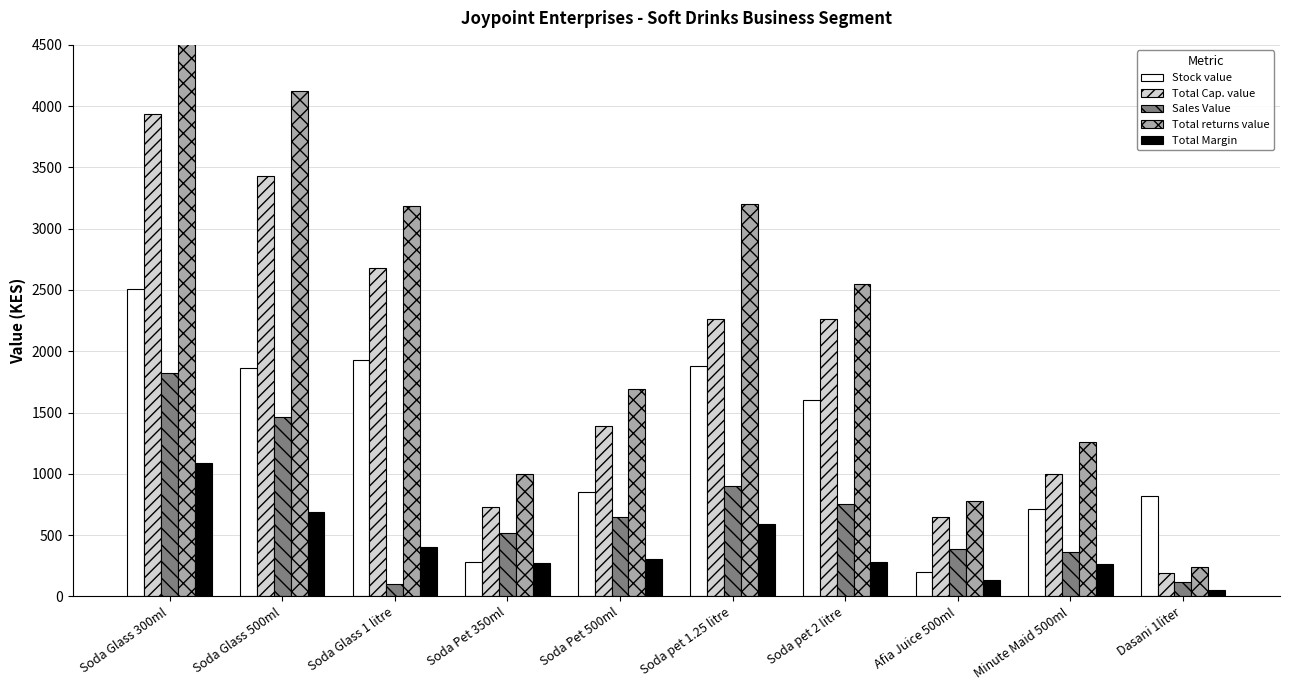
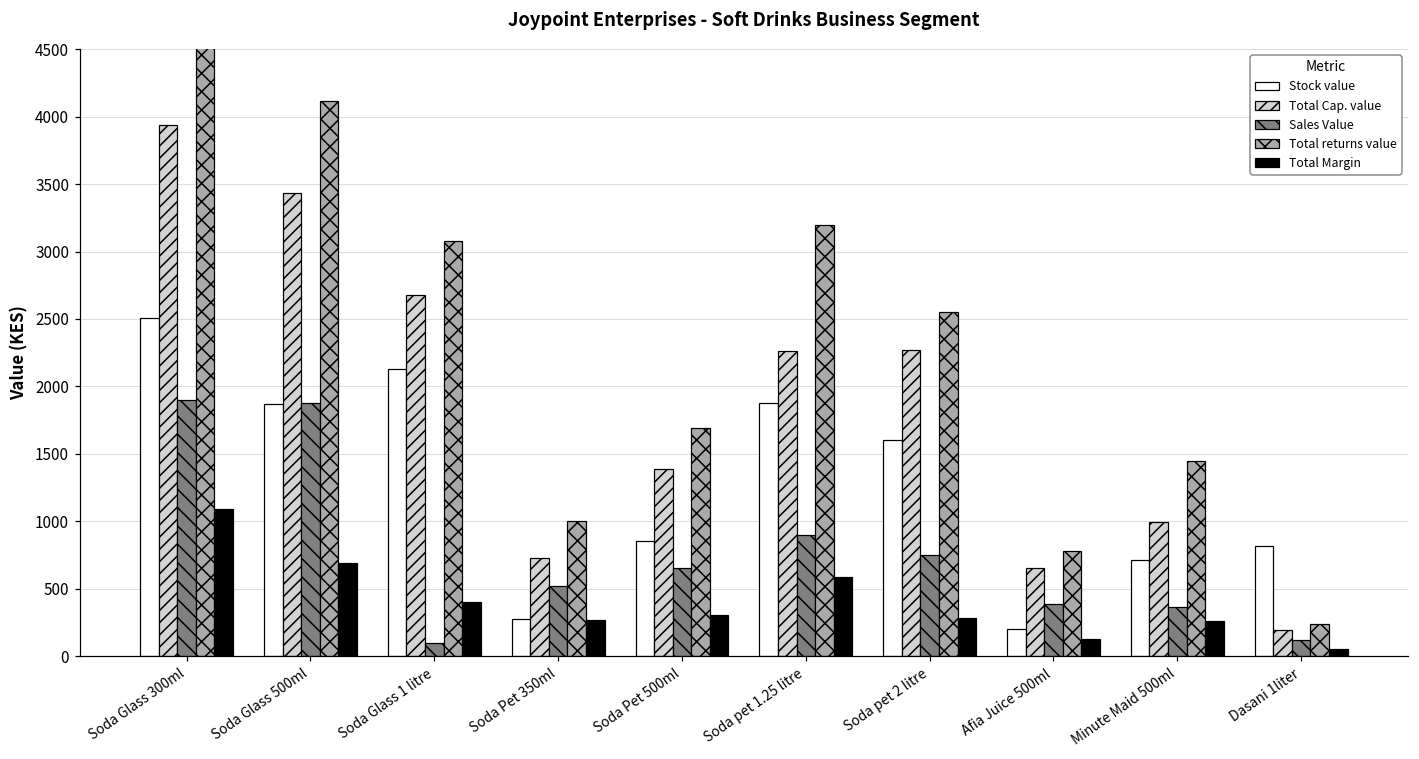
Sales Value, Soda Glass 300ml: 1830 -> 1900
Sales Value, Soda Glass 500ml: 1470 -> 1880
Stock value, Soda Glass 1 litre: 1930 -> 2130
Total returns value, Soda Glass 1 litre: 3180 -> 3080
Total returns value, Minute Maid 500ml: 1260 -> 1450
